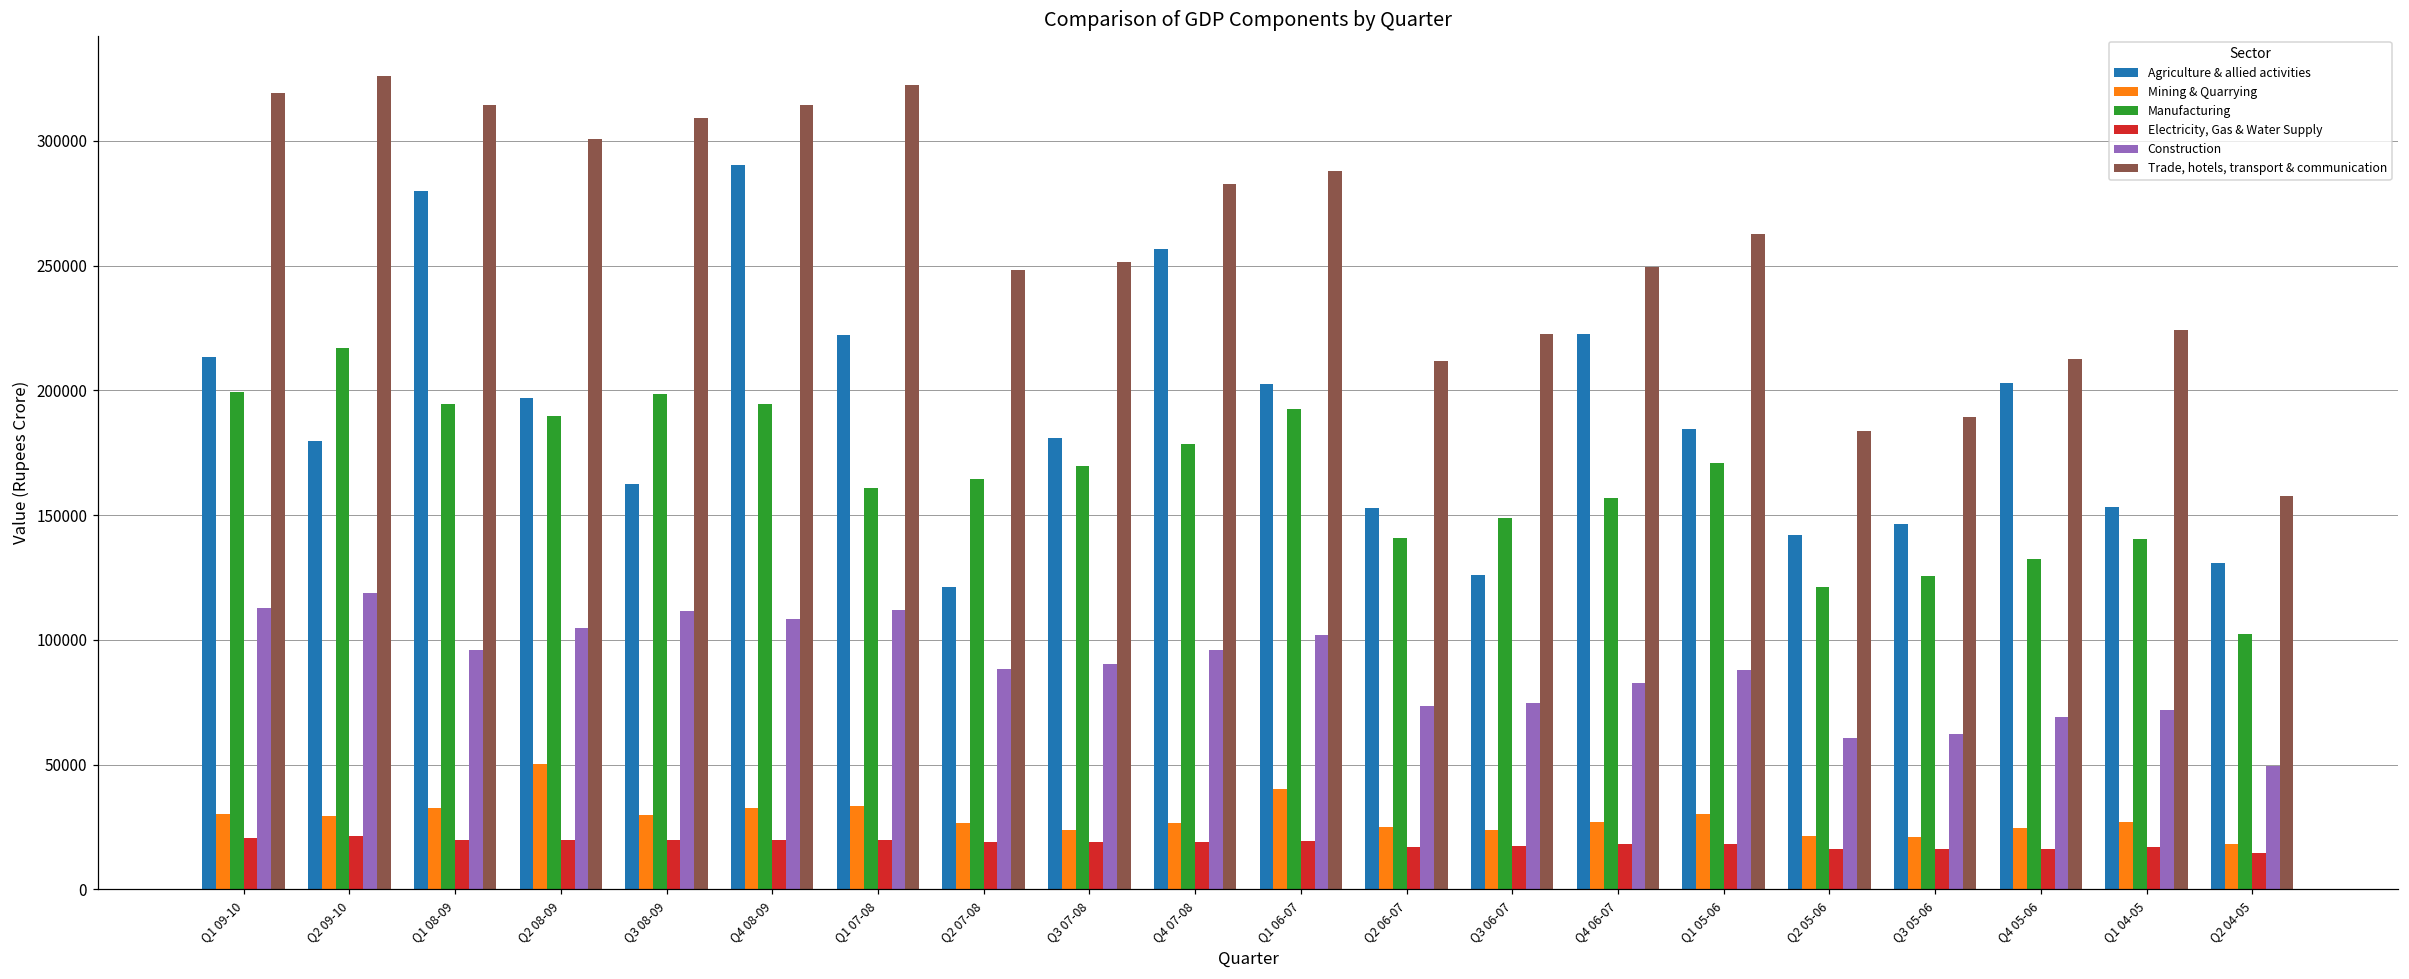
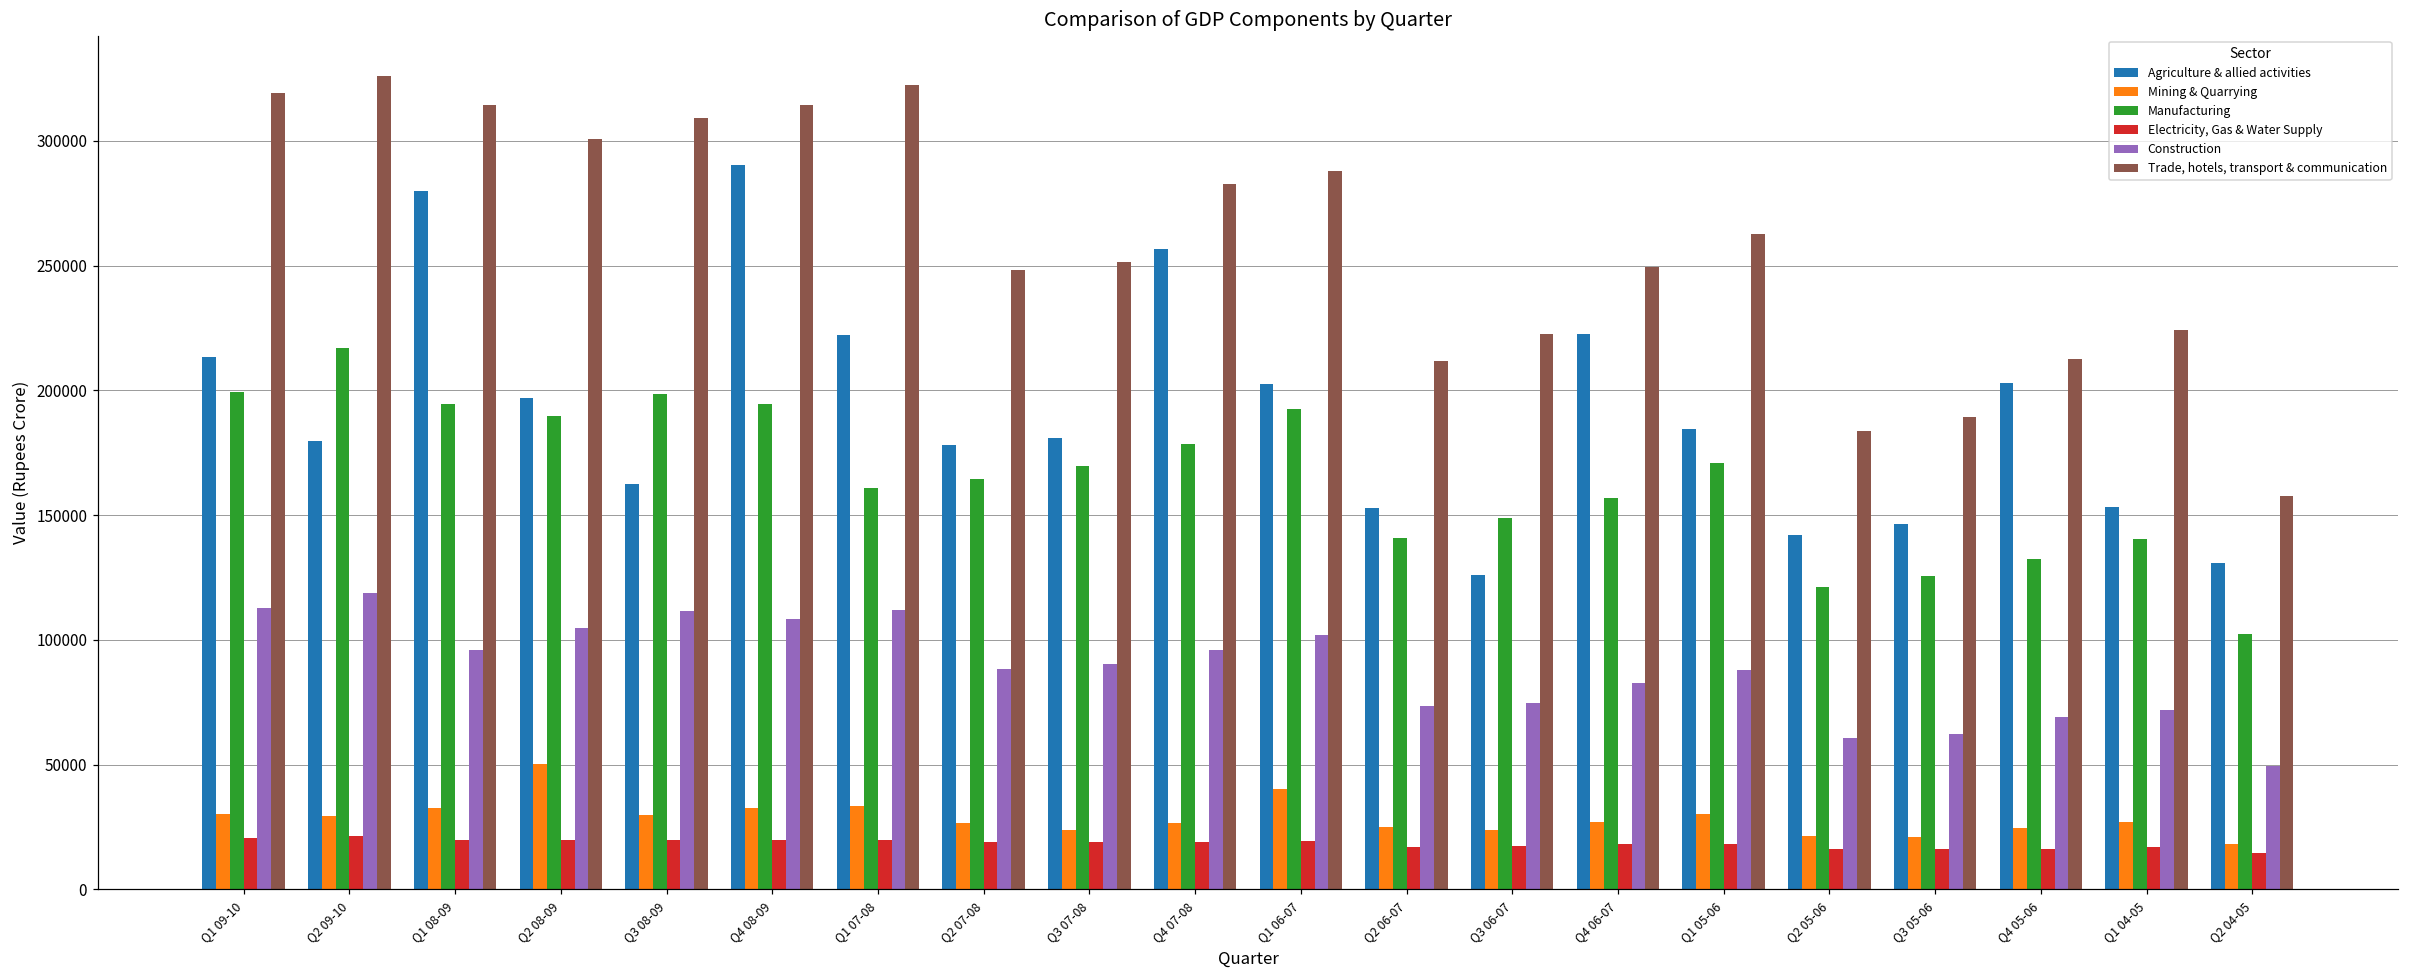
Agriculture & allied activities, Q2 07-08: 121000 -> 178000
